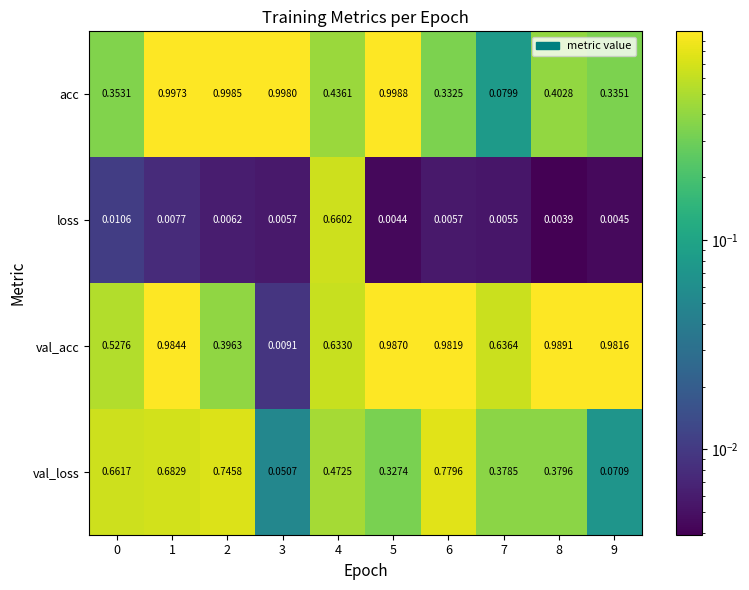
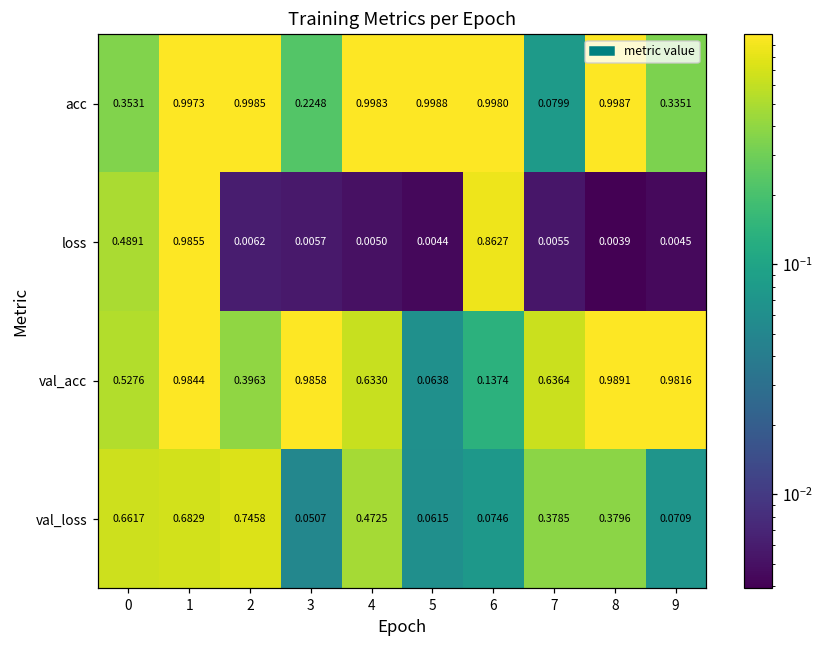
acc, 3: 0.9980 -> 0.2248
acc, 4: 0.4361 -> 0.9983
acc, 6: 0.3325 -> 0.9980
acc, 8: 0.4028 -> 0.9987
loss, 0: 0.0106 -> 0.4891
loss, 1: 0.0077 -> 0.9855
loss, 4: 0.6602 -> 0.0050
loss, 6: 0.0057 -> 0.8627
val_acc, 3: 0.0091 -> 0.9858
val_acc, 5: 0.9870 -> 0.0638
val_acc, 6: 0.9819 -> 0.1374
val_loss, 5: 0.3274 -> 0.0615
val_loss, 6: 0.7796 -> 0.0746
